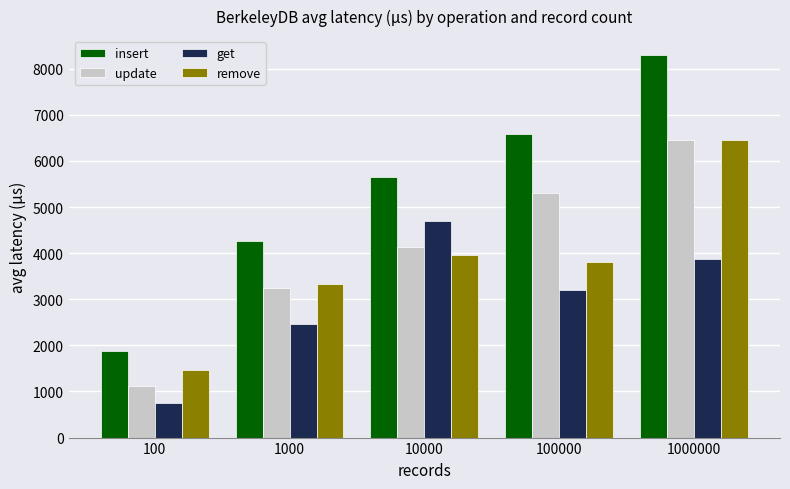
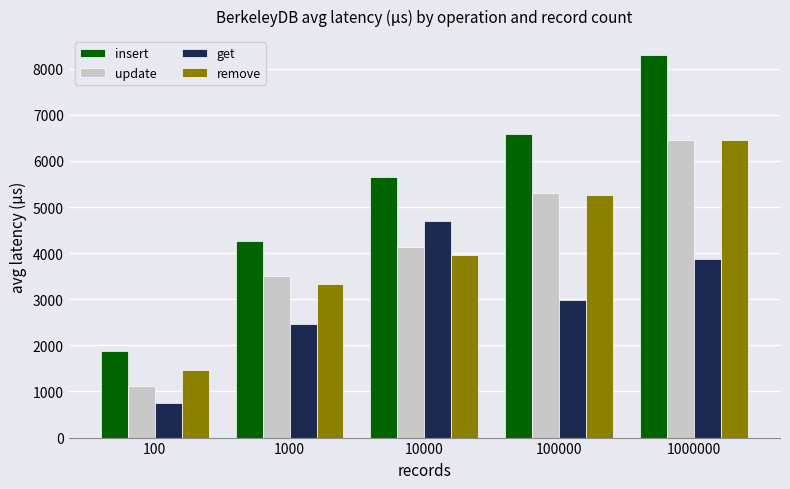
update, 1000: 3200 -> 3500
get, 100000: 3200 -> 3000
remove, 100000: 3800 -> 5300
